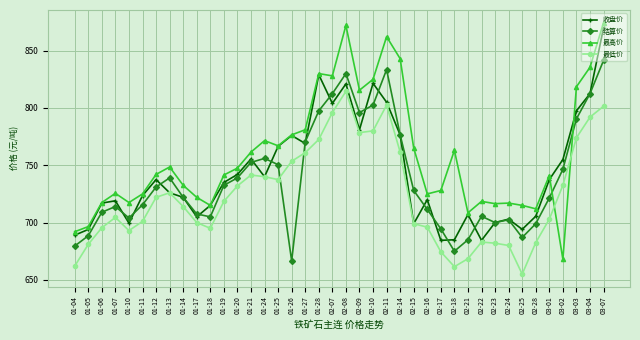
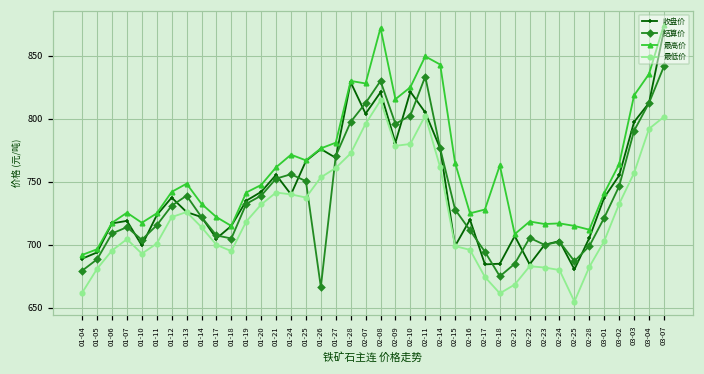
最高价, 02-11: 862 -> 850
收盘价, 02-25: 694 -> 681
最高价, 03-02: 668 -> 764
最低价, 03-03: 774 -> 757
